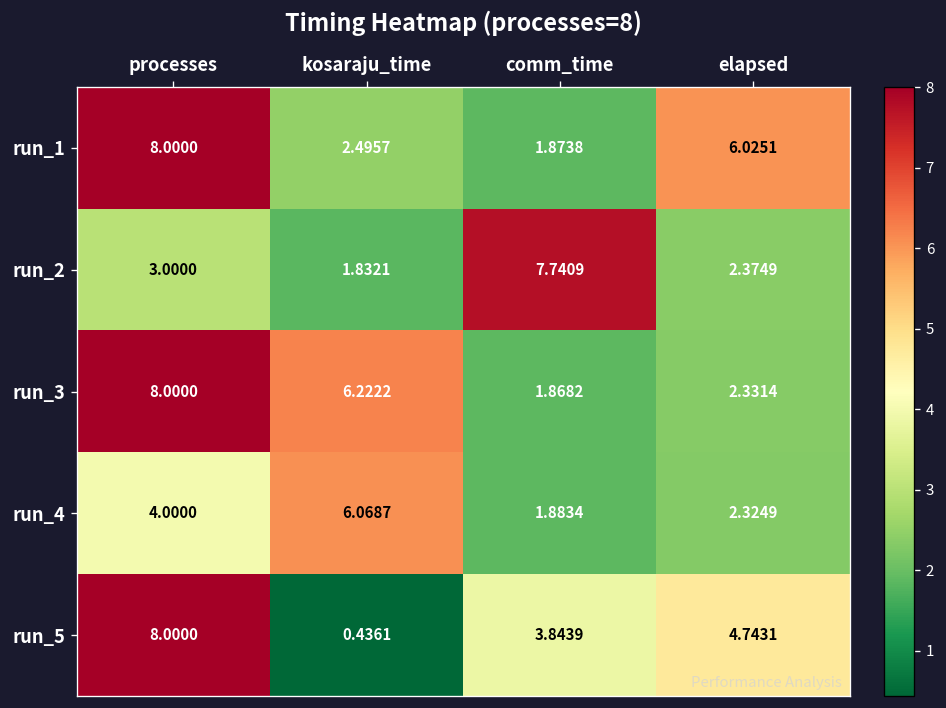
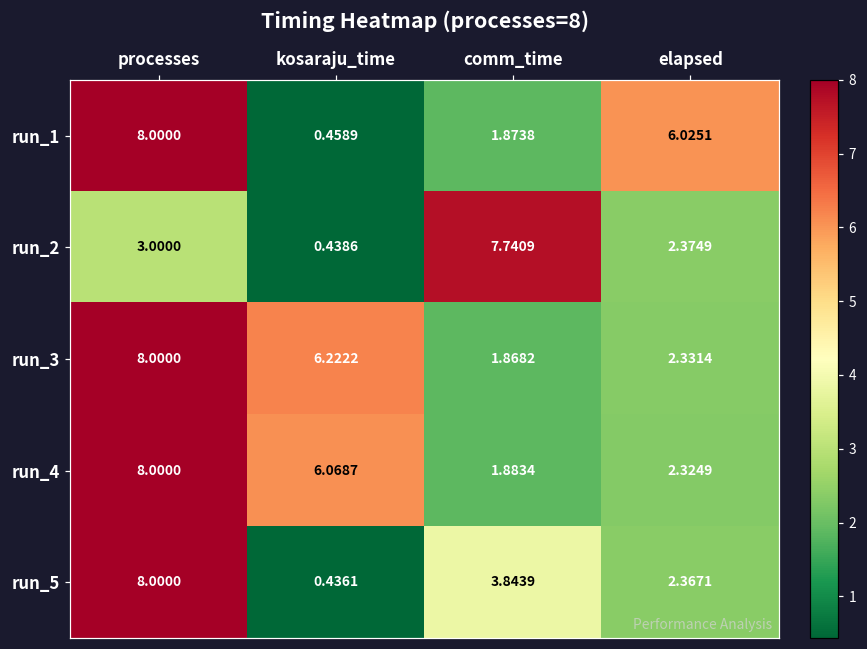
run_1, kosaraju_time: 2.4957 -> 0.4589
run_2, kosaraju_time: 1.8321 -> 0.4386
run_4, processes: 4.0000 -> 8.0000
run_5, elapsed: 4.7431 -> 2.3671
